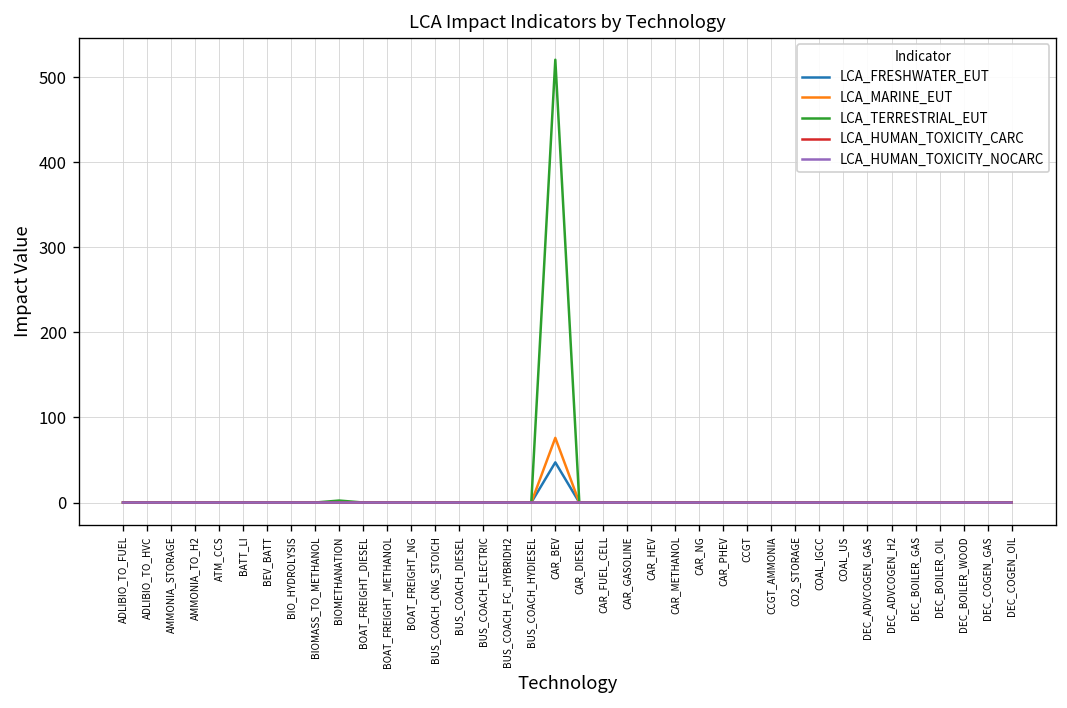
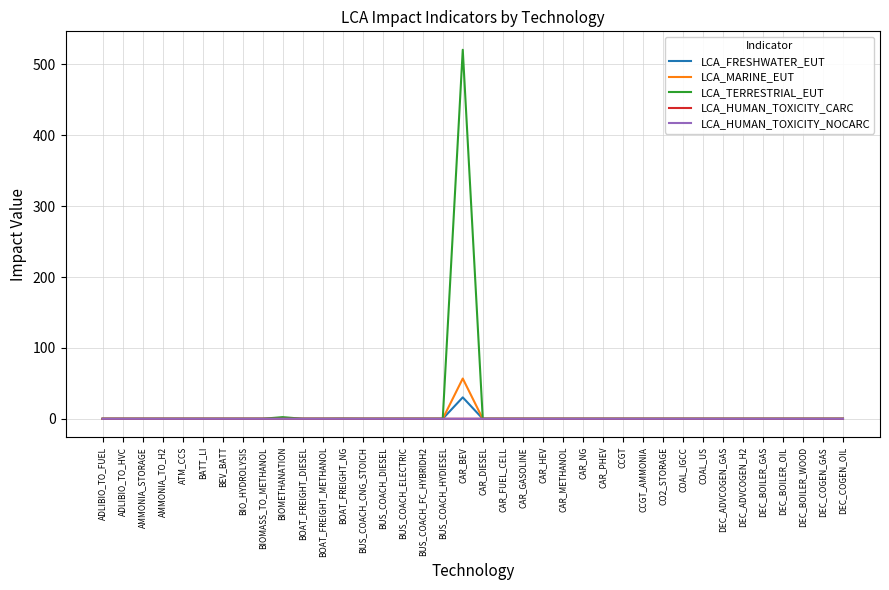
LCA_FRESHWATER_EUT, CAR_BEV: 50 -> 30
LCA_MARINE_EUT, CAR_BEV: 80 -> 60
